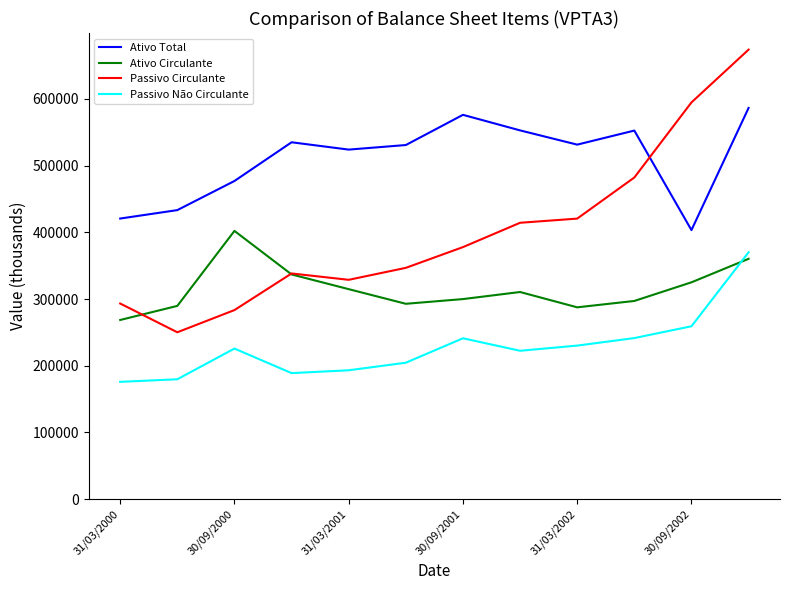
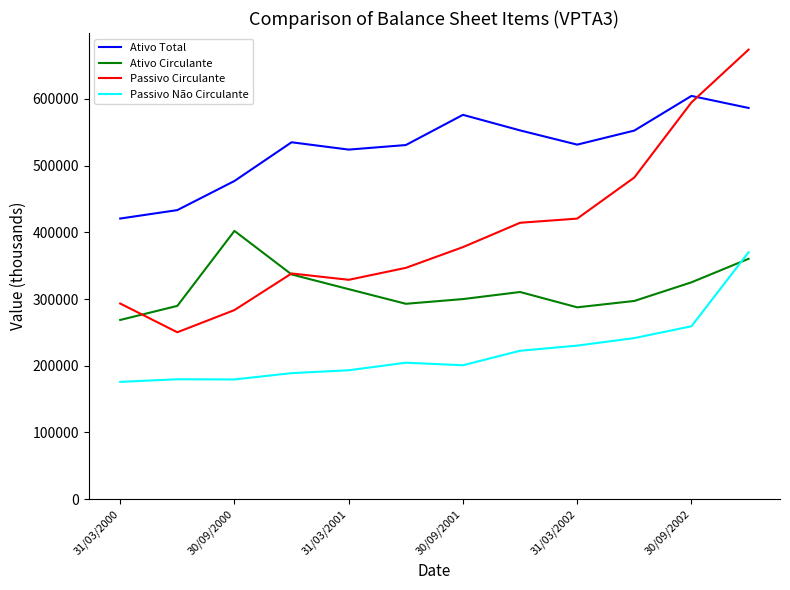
Passivo Não Circulante, 30/09/2000: 230000 -> 180000
Passivo Não Circulante, 30/09/2001: 240000 -> 200000
Ativo Total, 30/09/2002: 400000 -> 600000
